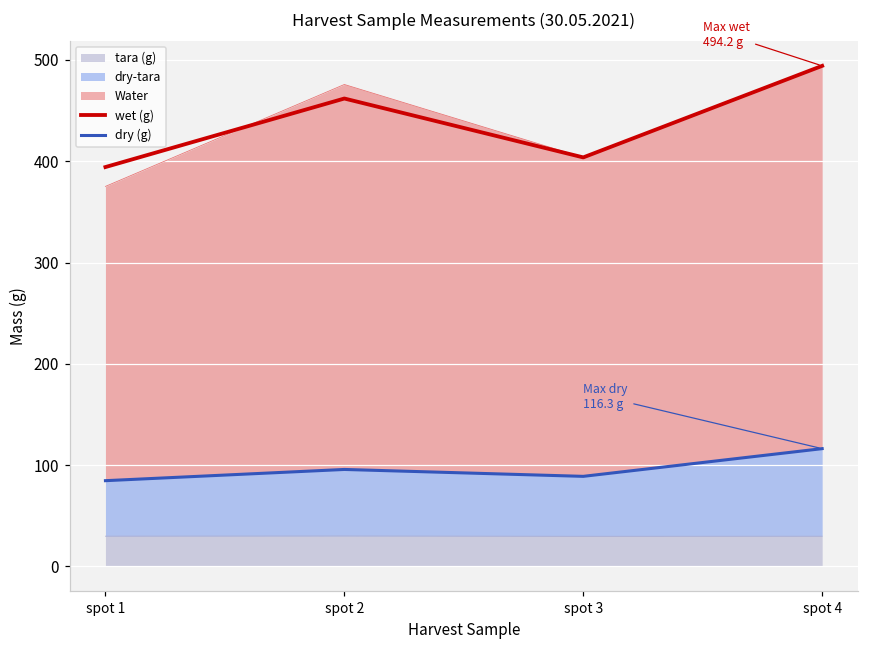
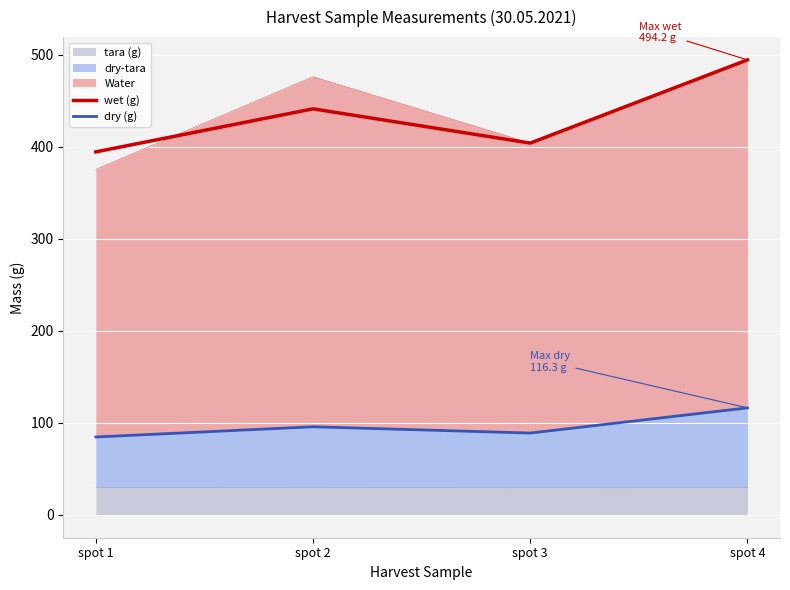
wet (g), spot 2: 460 -> 440
